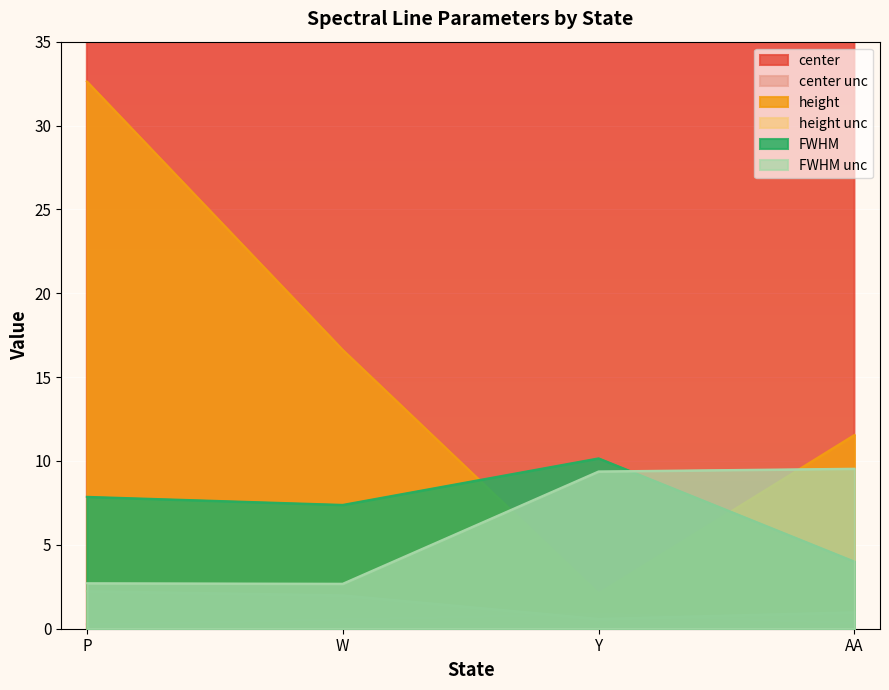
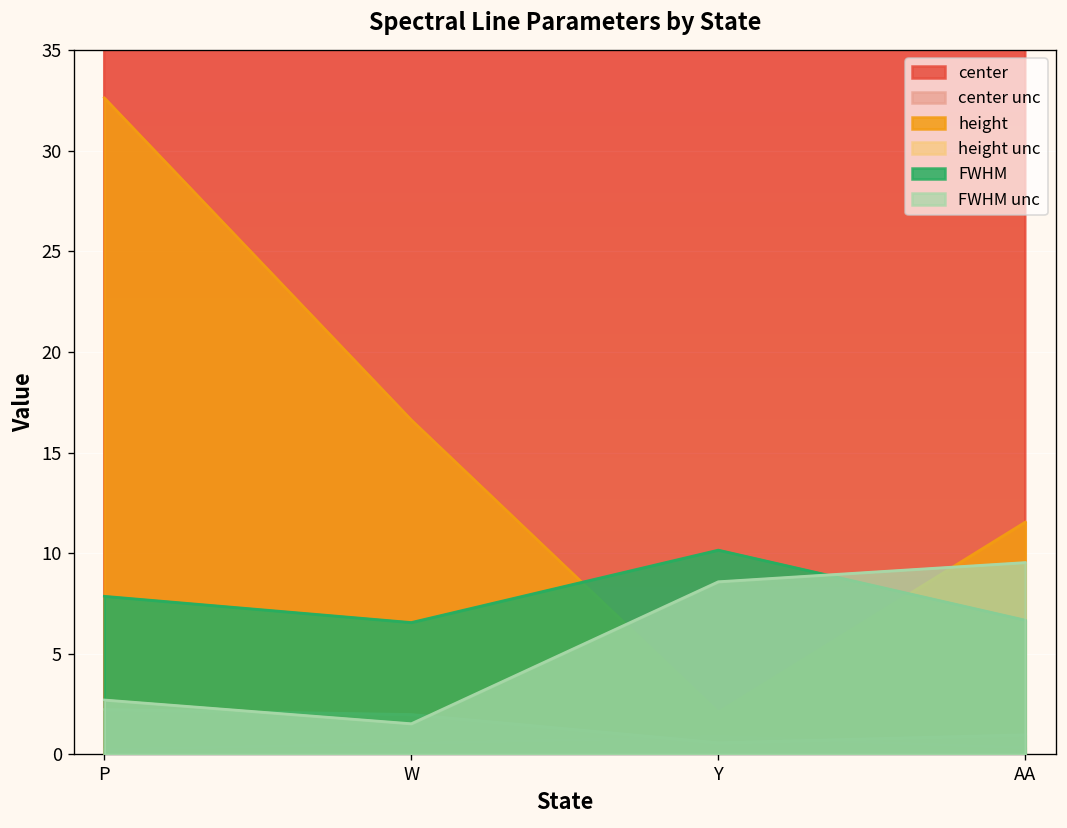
FWHM, W: 7.4 -> 6.6
FWHM unc, W: 2.7 -> 1.5
FWHM unc, Y: 9.4 -> 8.6
FWHM, AA: 4.0 -> 6.7
